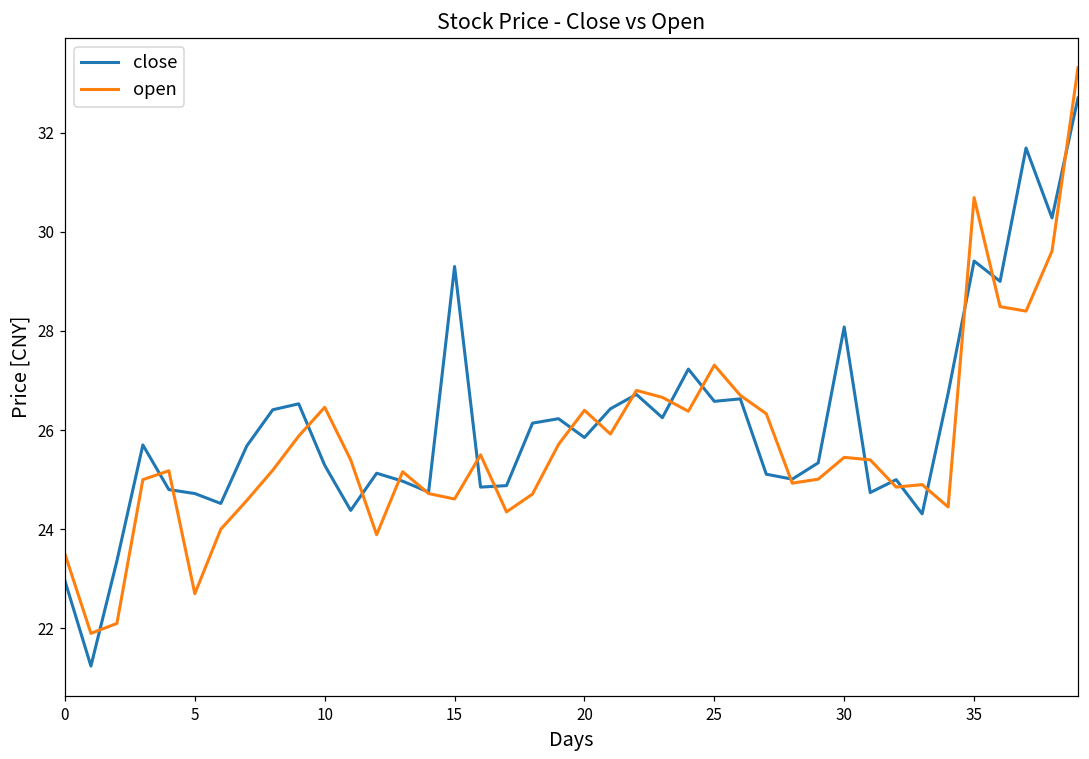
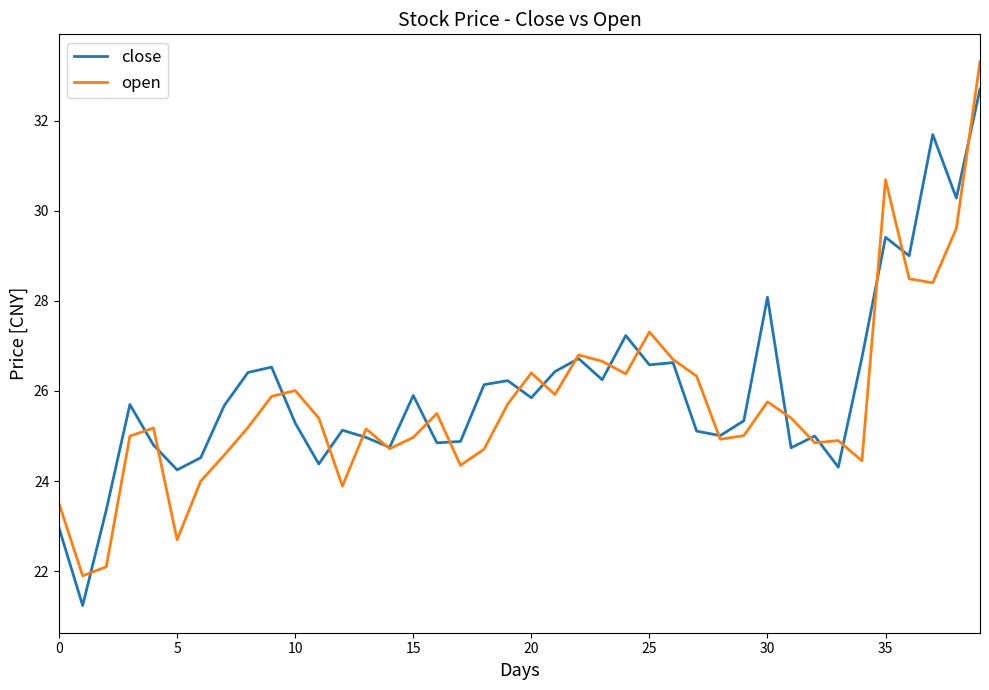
close, 5: 24.7 -> 24.3
open, 10: 26.5 -> 26.0
close, 15: 29.3 -> 25.9
open, 15: 24.6 -> 25.0
open, 30: 25.5 -> 25.8
